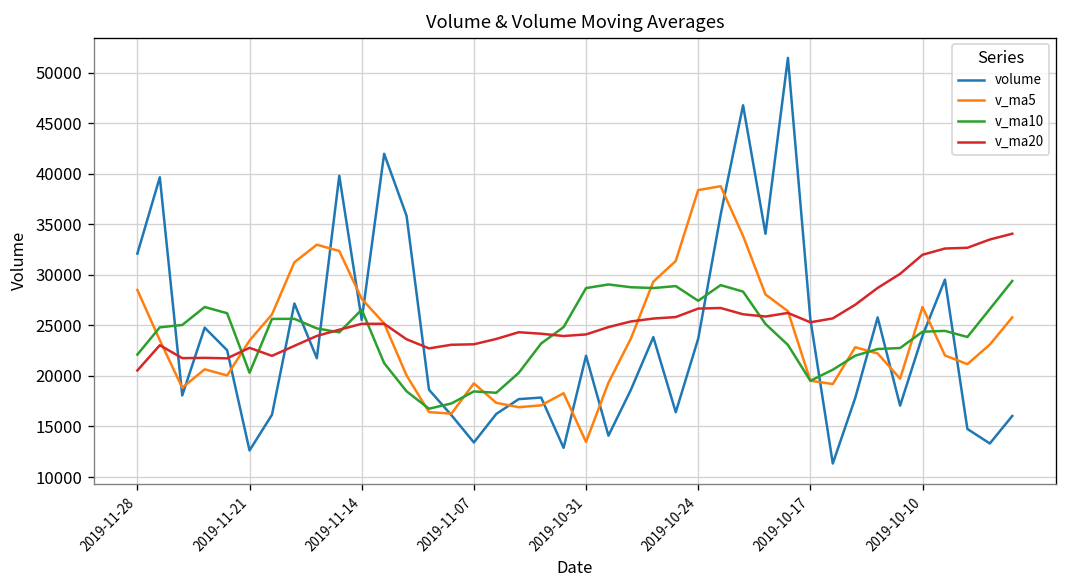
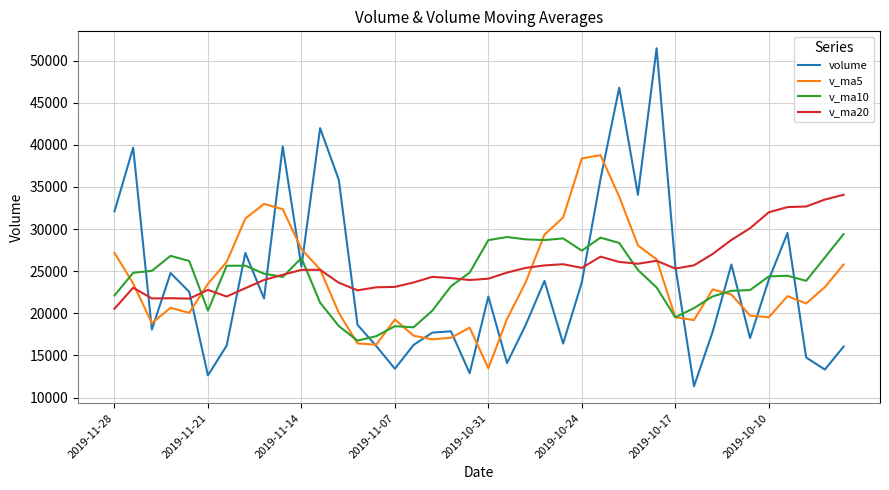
v_ma5, 2019-11-28: 29000 -> 27000
v_ma20, 2019-10-24: 27000 -> 25000
v_ma5, 2019-10-10: 27000 -> 20000
